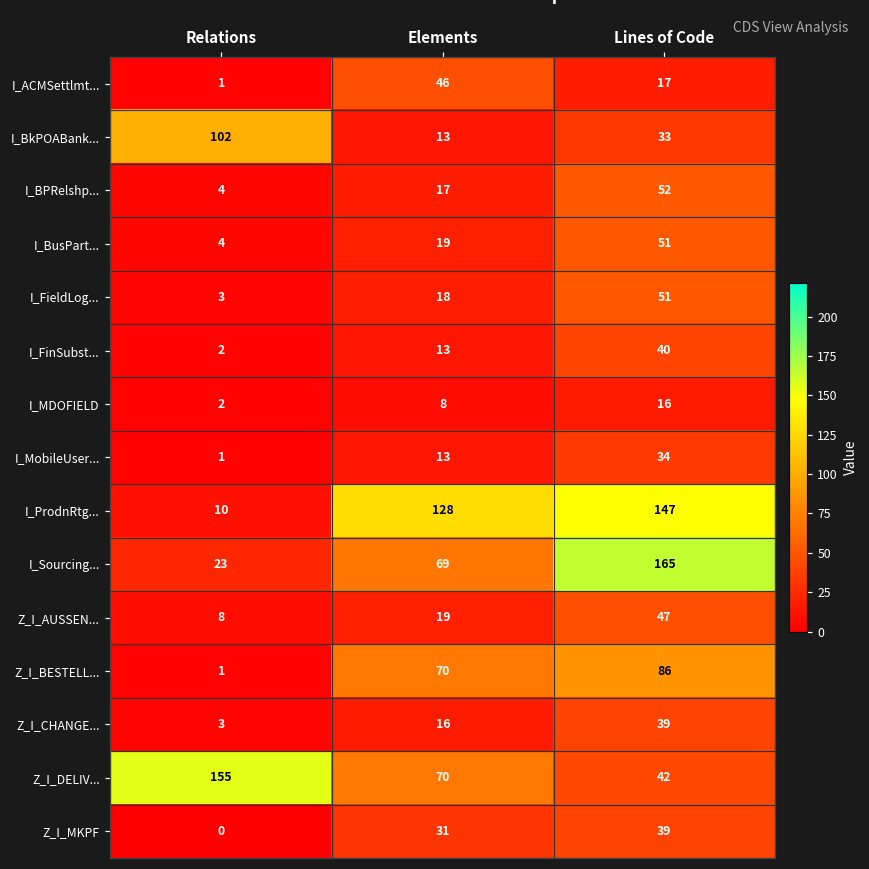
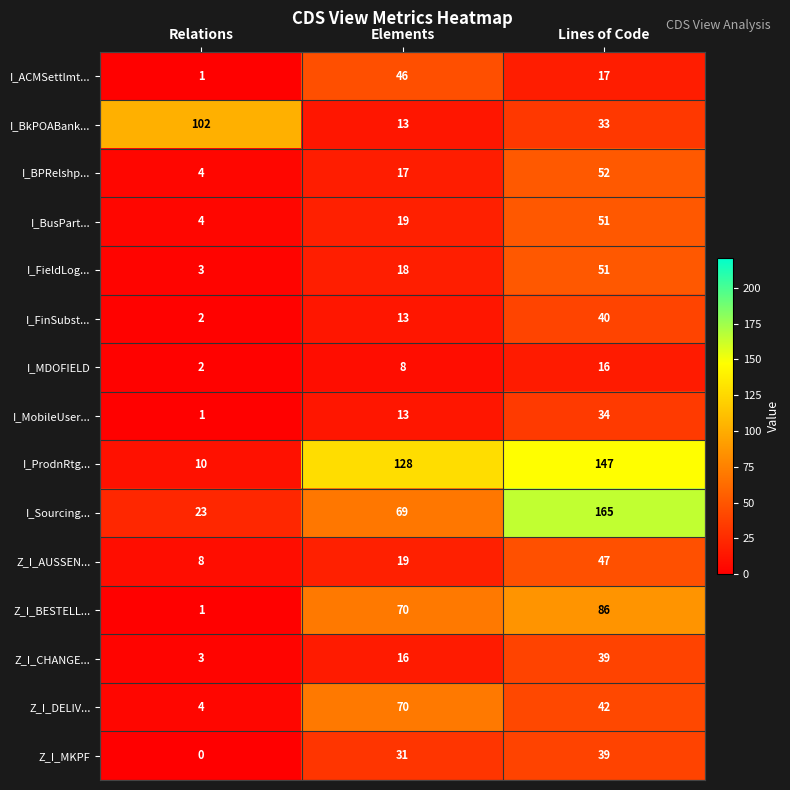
Z_I_DELIV..., Relations: 155 -> 4
